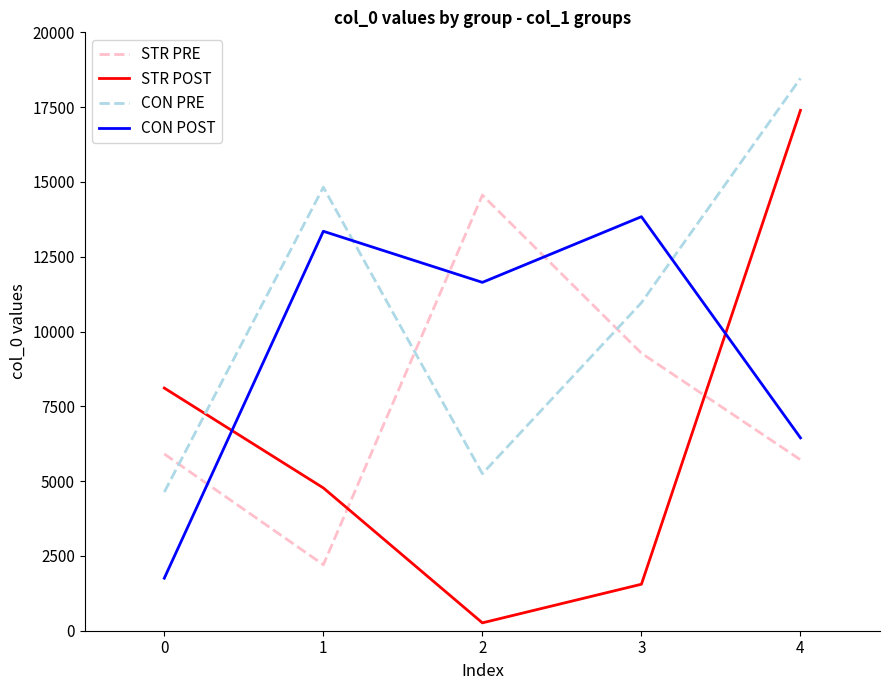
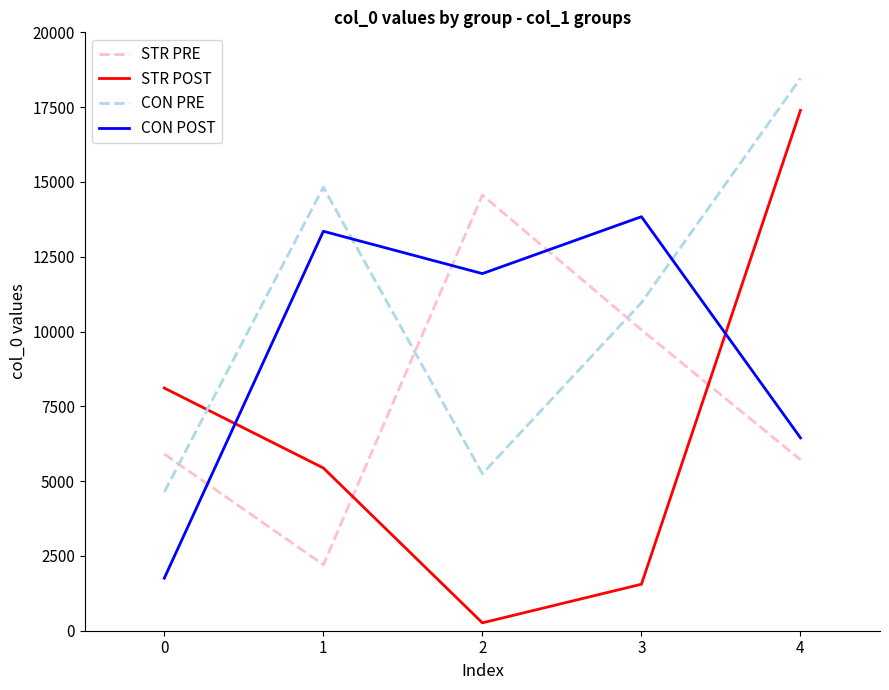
STR POST, 1: 4800 -> 5400
CON POST, 2: 11600 -> 11900
STR PRE, 3: 9300 -> 10100
